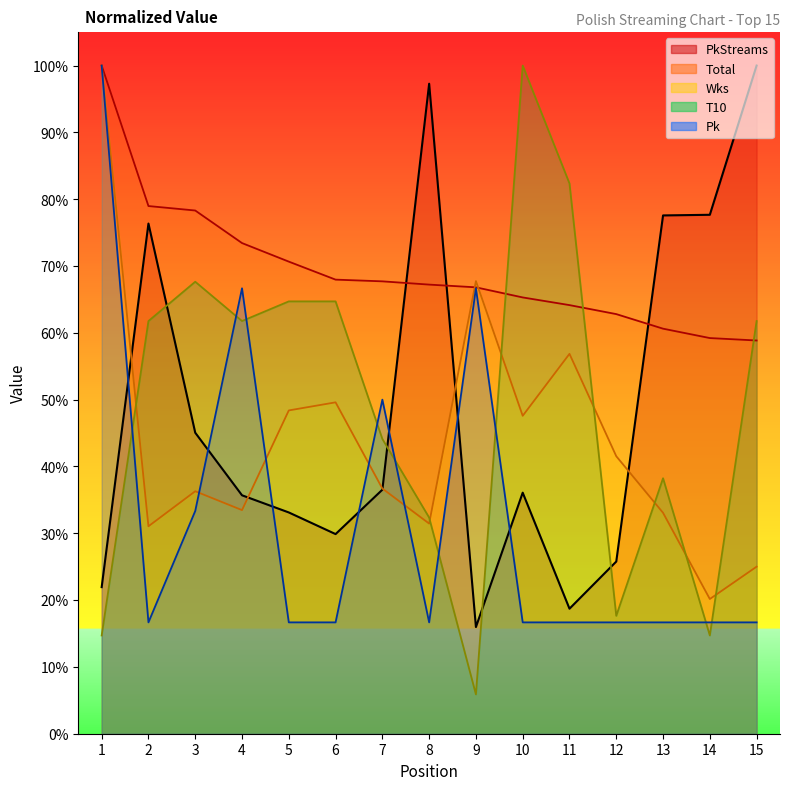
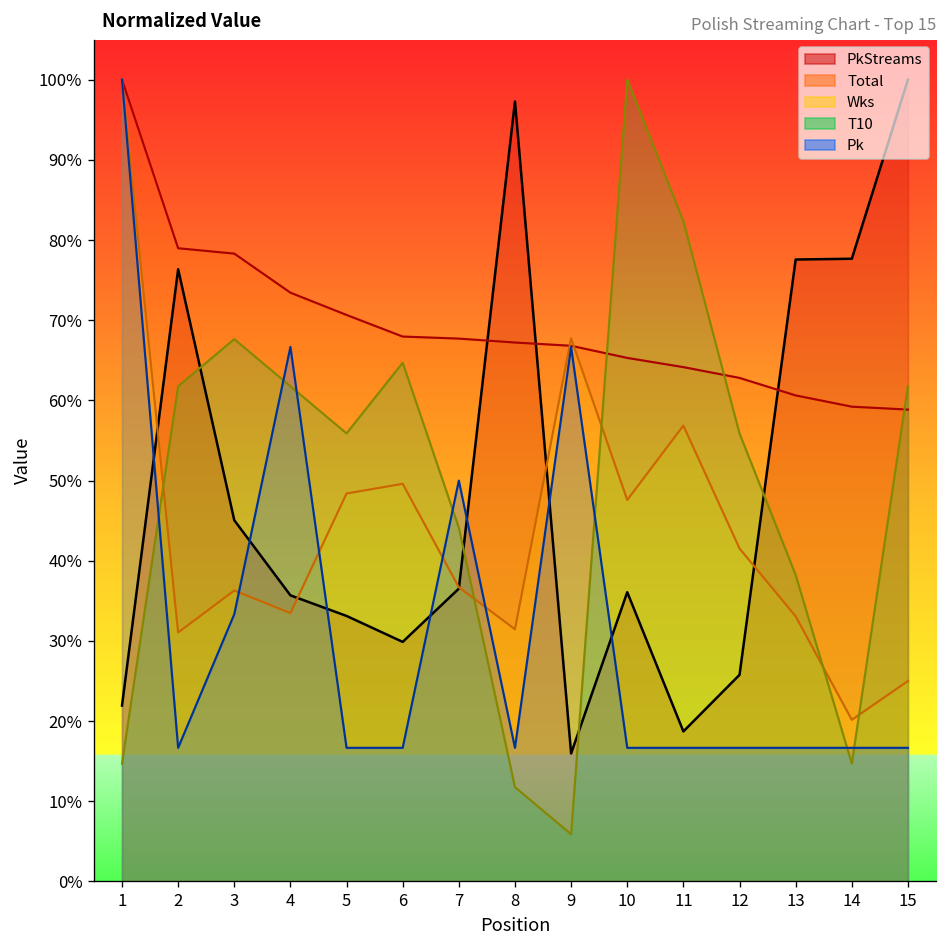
T10, 5: 65% -> 56%
T10, 8: 32% -> 12%
T10, 12: 18% -> 56%
